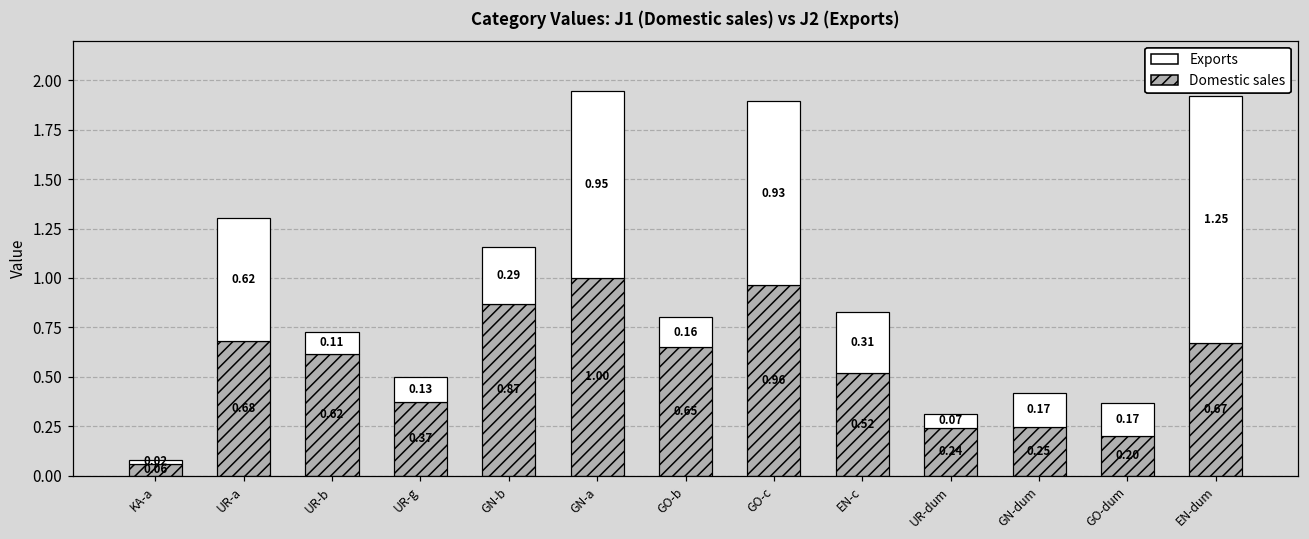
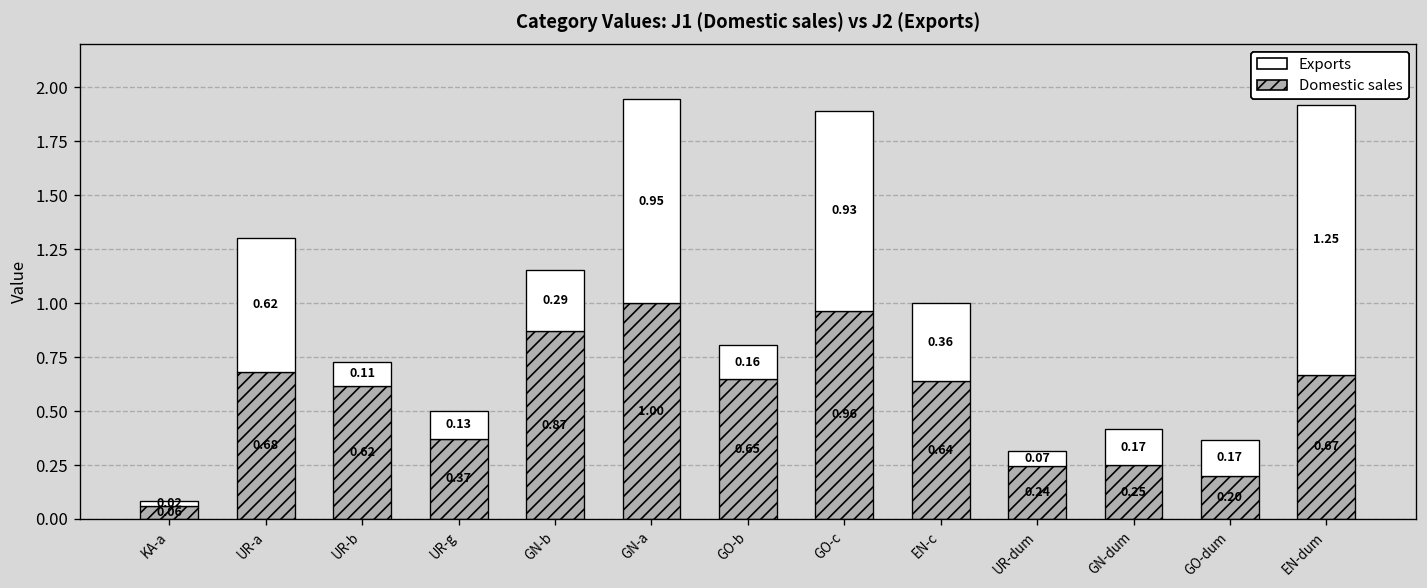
Domestic sales, EN-c: 0.52 -> 0.64
Exports, EN-c: 0.31 -> 0.36
